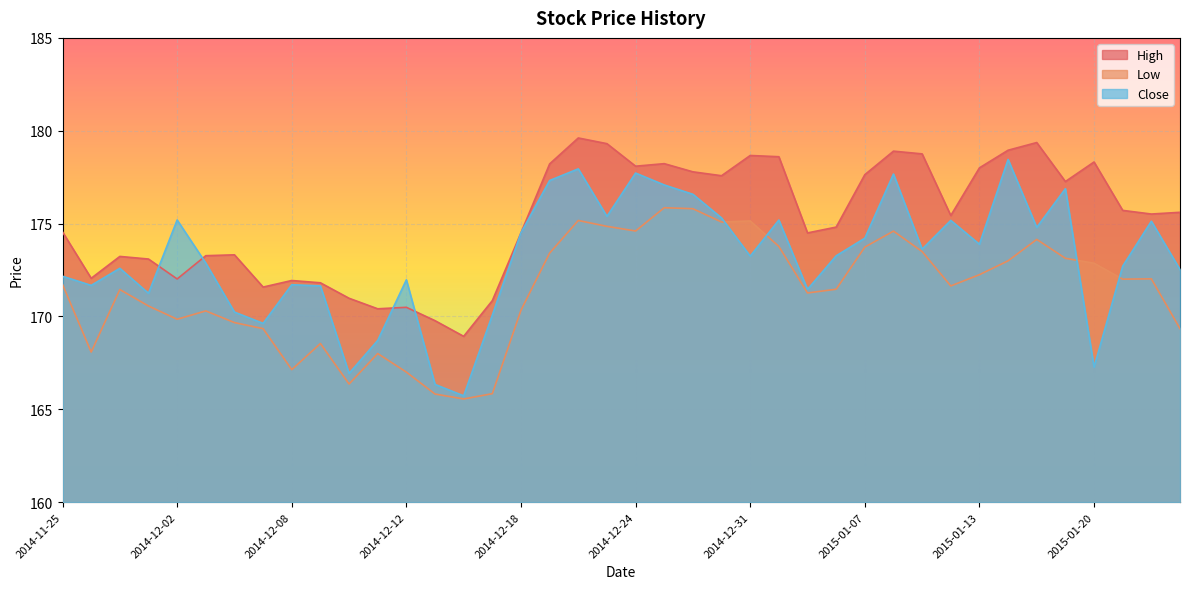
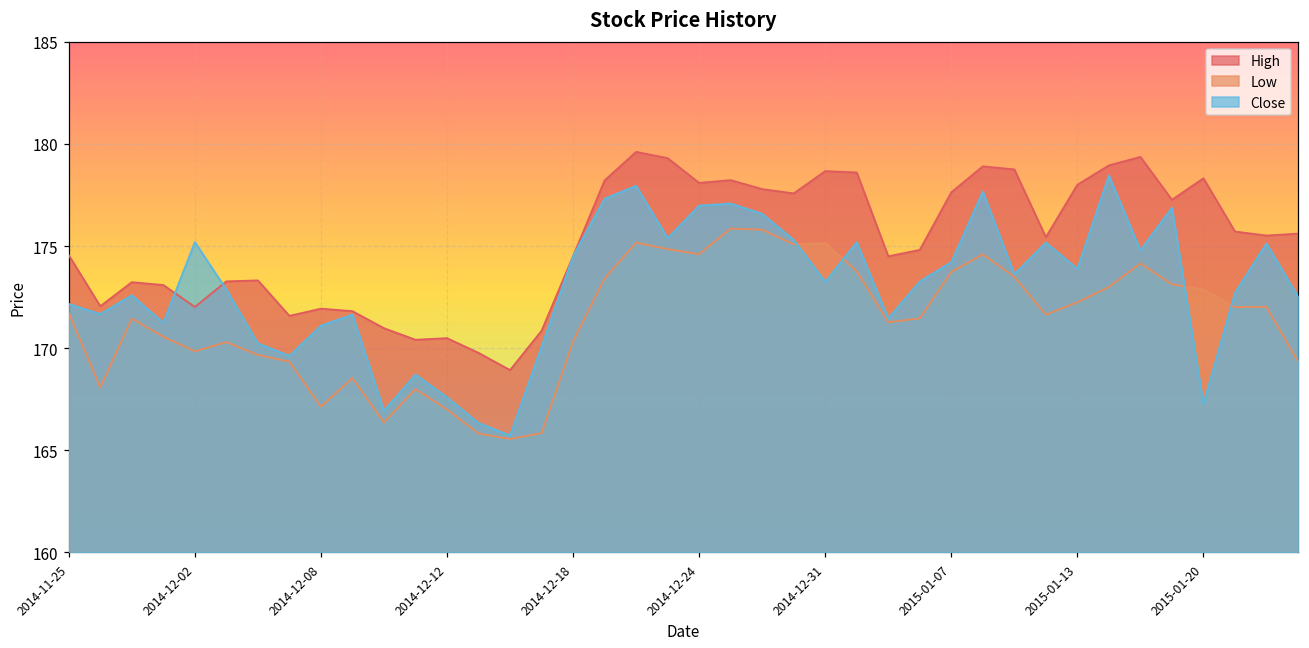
Close, 2014-12-08: 171.7 -> 171.1
Close, 2014-12-12: 172.0 -> 167.6
Close, 2014-12-24: 177.7 -> 177.0
